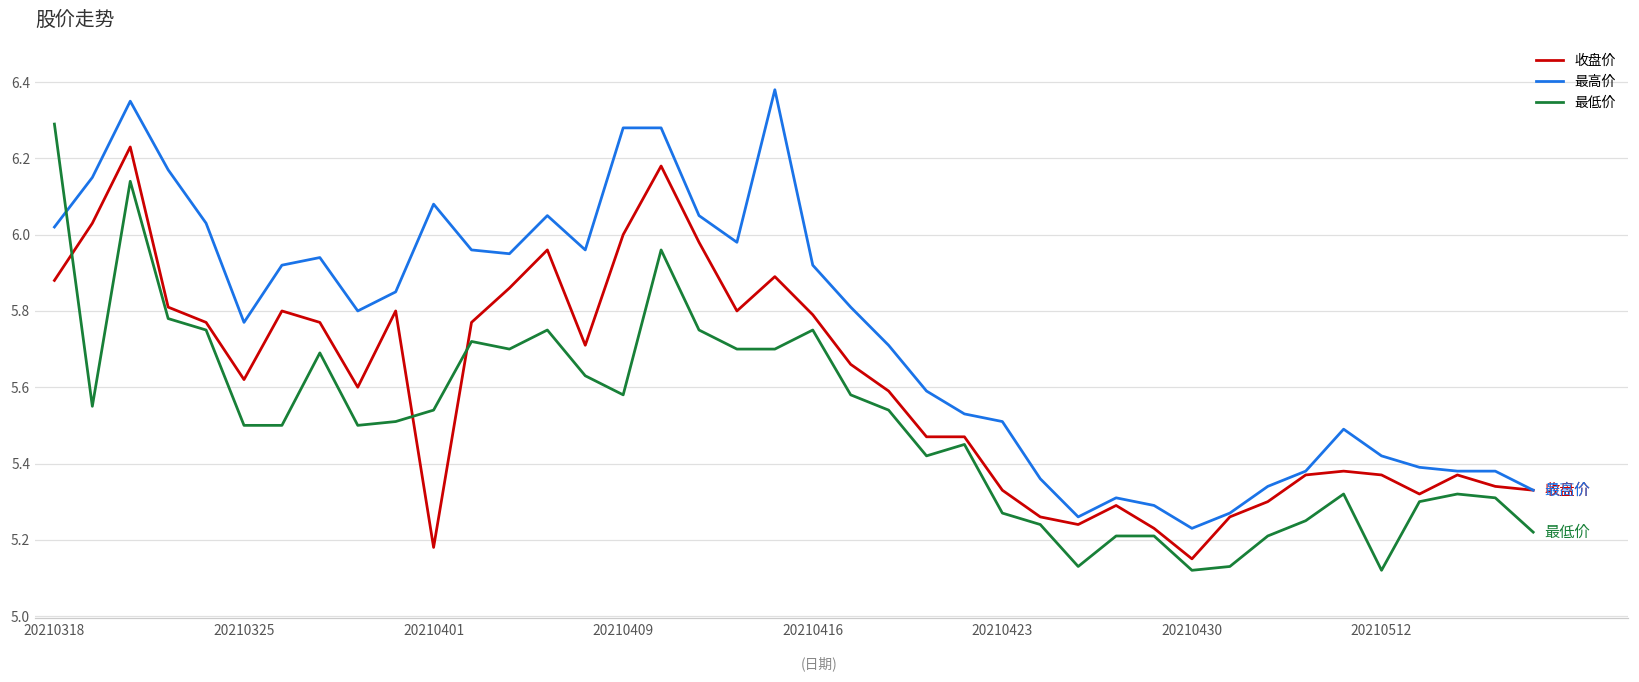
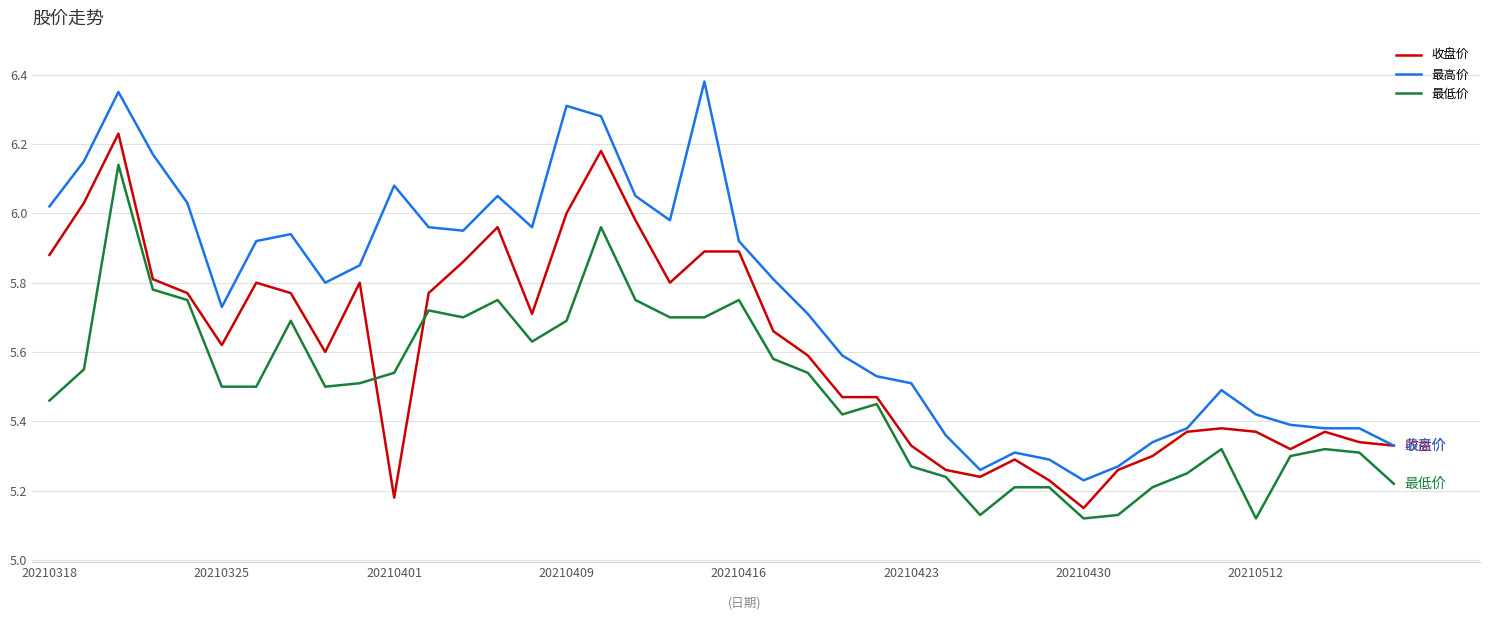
最低价, 20210318: 6.29 -> 5.46
最高价, 20210325: 5.77 -> 5.73
最高价, 20210409: 6.28 -> 6.31
最低价, 20210409: 5.58 -> 5.69
收盘价, 20210416: 5.79 -> 5.89
